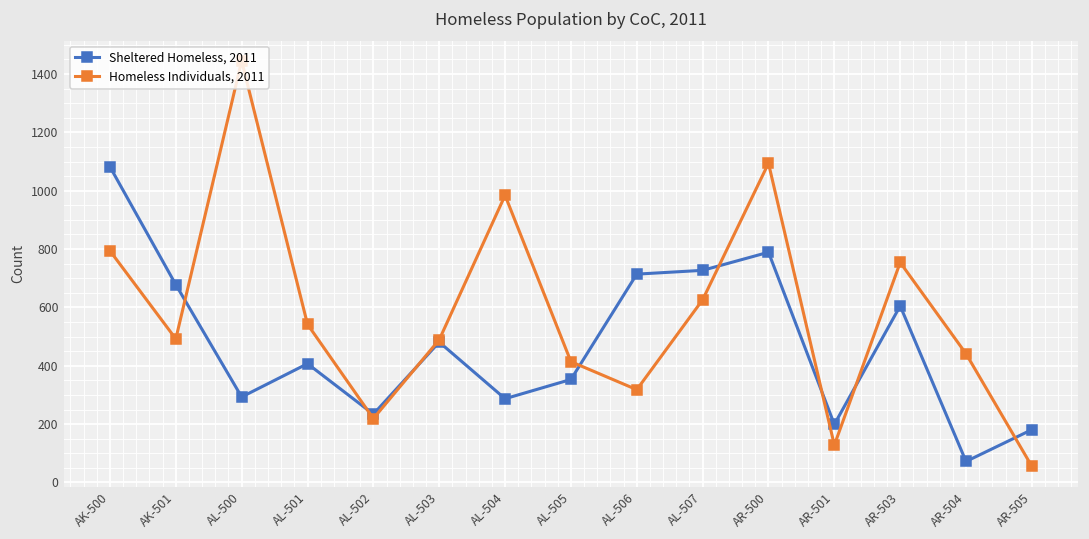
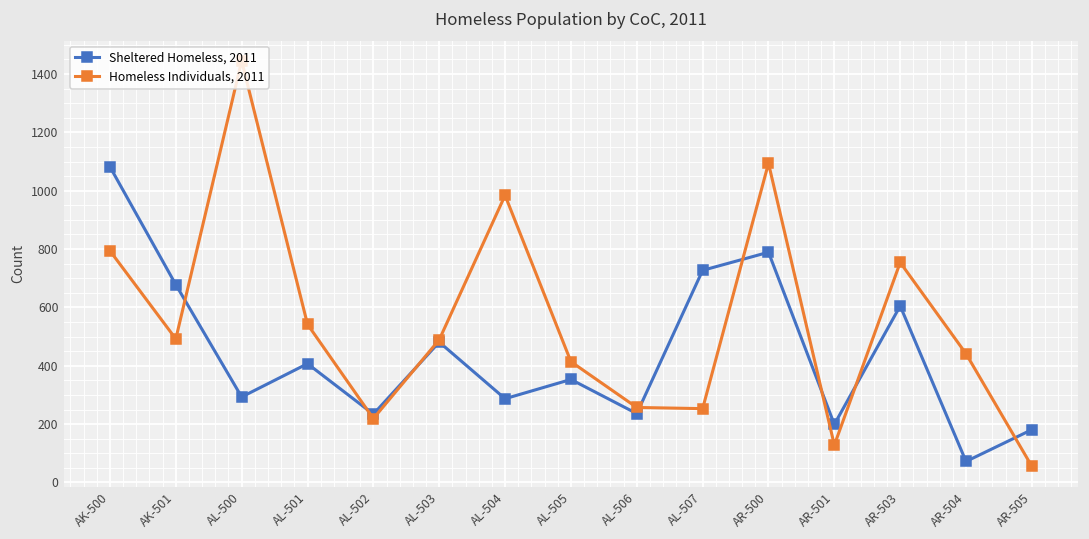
Sheltered Homeless, 2011, AL-506: 710 -> 240
Homeless Individuals, 2011, AL-506: 320 -> 260
Homeless Individuals, 2011, AL-507: 630 -> 250
